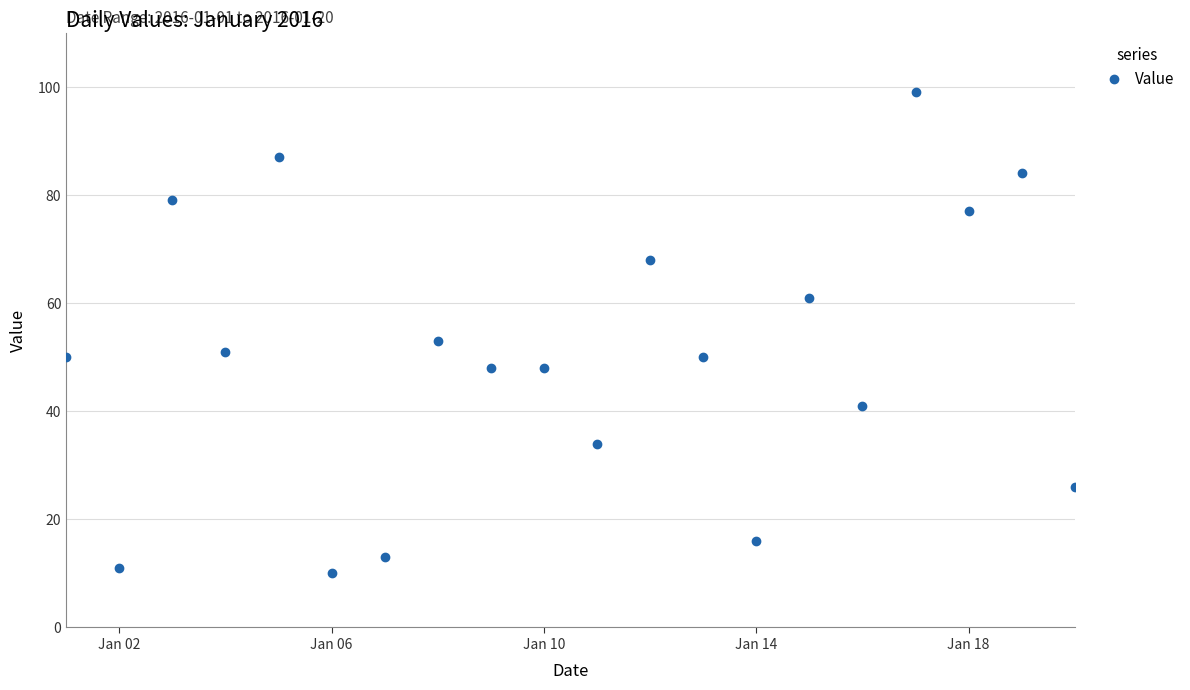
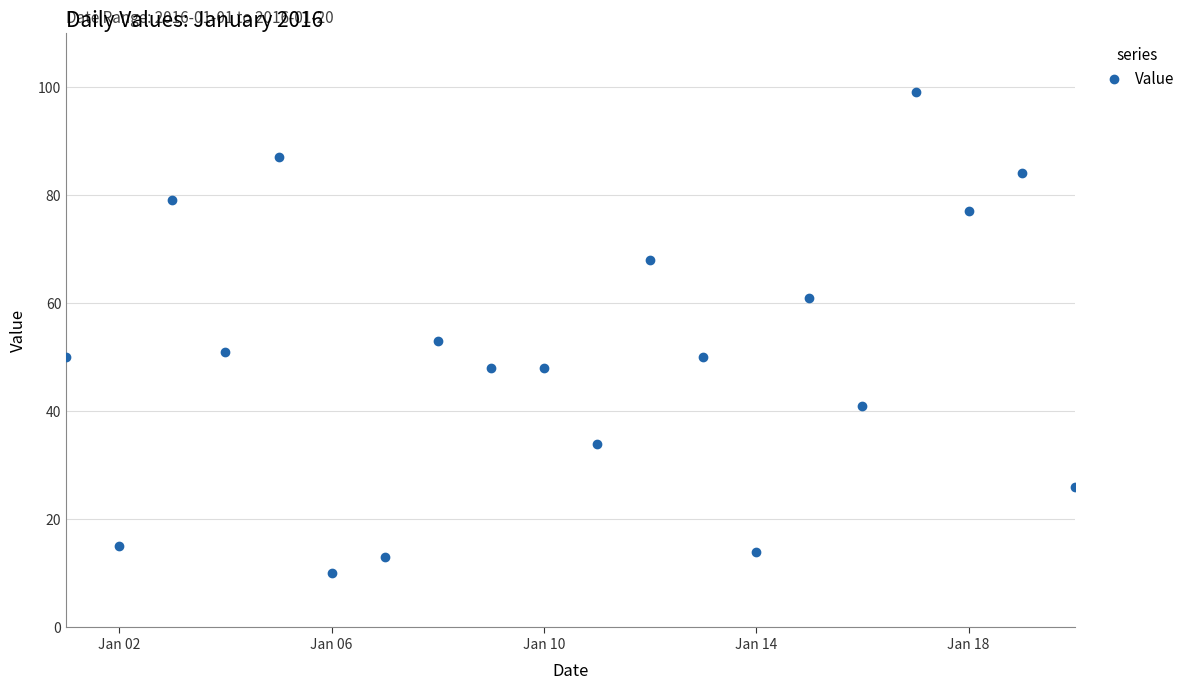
Jan 02: 11 -> 15
Jan 14: 16 -> 14
